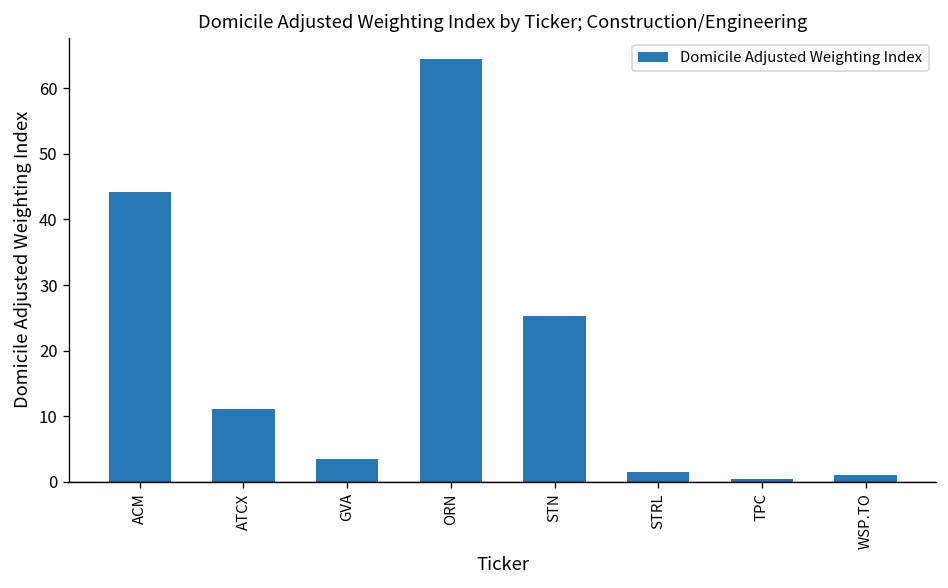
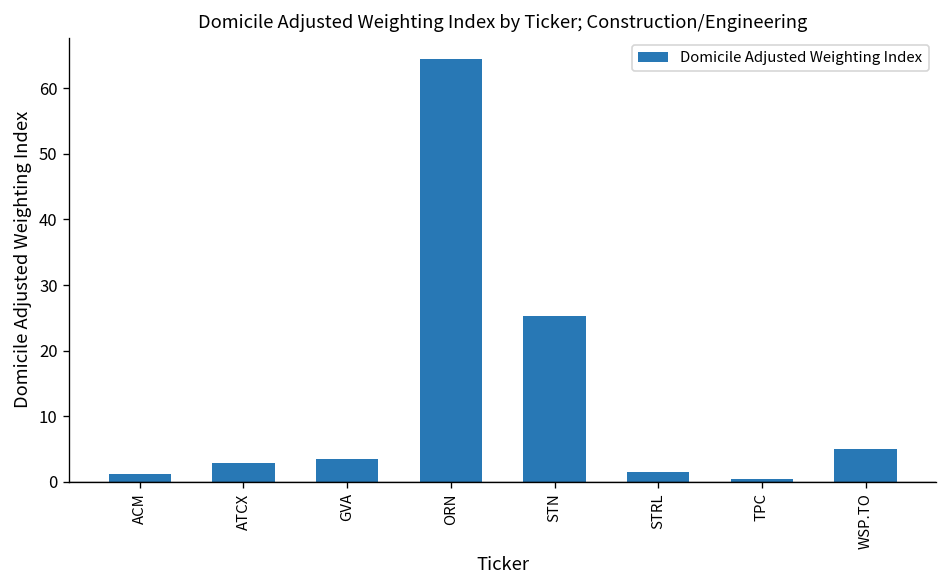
ACM: 44 -> 1
ATCX: 11 -> 3
WSP.TO: 1 -> 5
